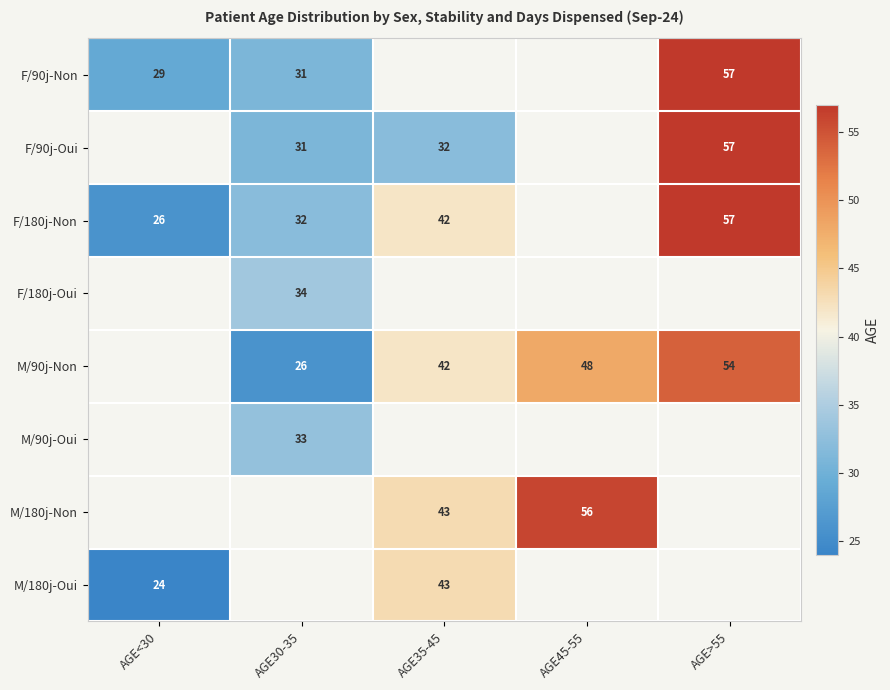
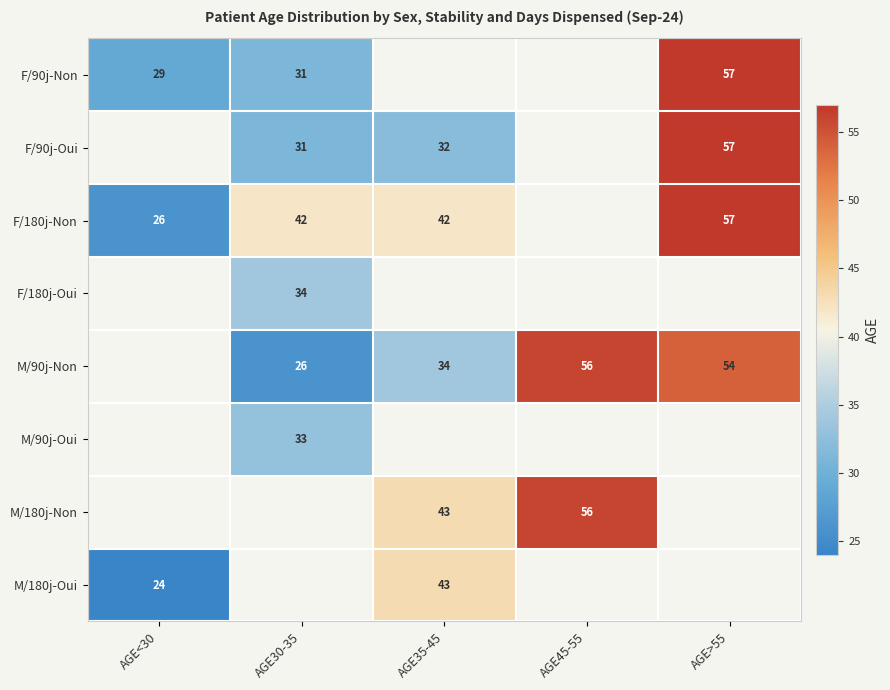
F/180j-Non, AGE30-35: 32 -> 42
M/90j-Non, AGE35-45: 42 -> 34
M/90j-Non, AGE45-55: 48 -> 56
